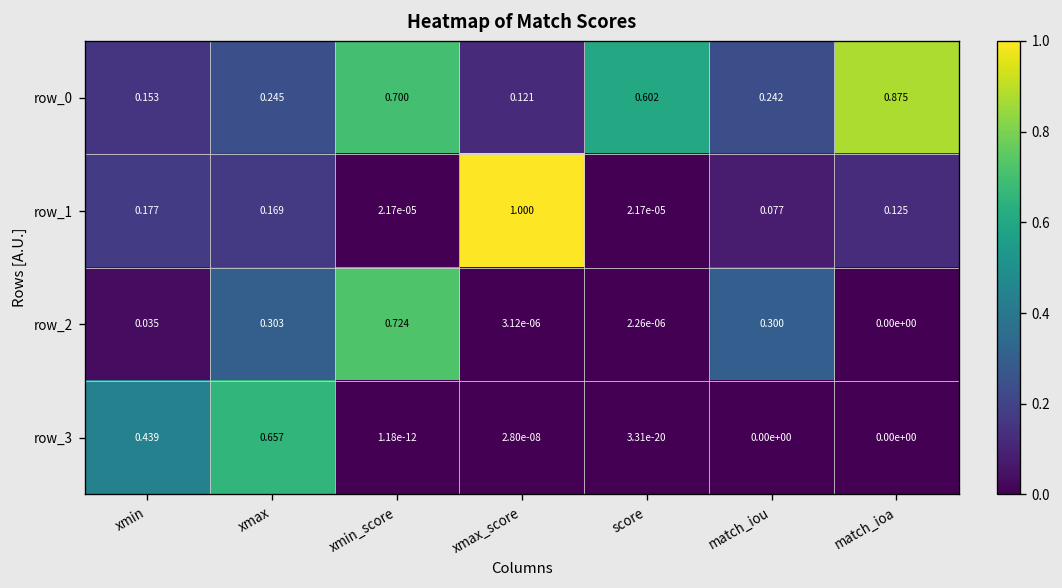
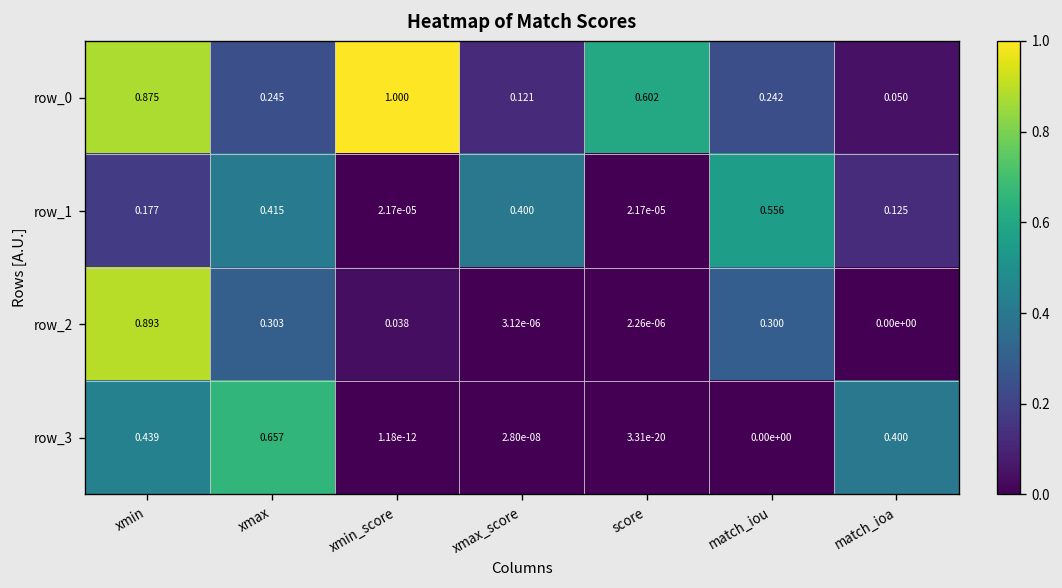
row_0, xmin: 0.153 -> 0.875
row_0, xmin_score: 0.700 -> 1.000
row_0, match_ioa: 0.875 -> 0.050
row_1, xmax: 0.169 -> 0.415
row_1, xmax_score: 1.000 -> 0.400
row_1, match_iou: 0.077 -> 0.556
row_2, xmin: 0.035 -> 0.893
row_2, xmin_score: 0.724 -> 0.038
row_3, match_ioa: 0.00e+00 -> 0.400
